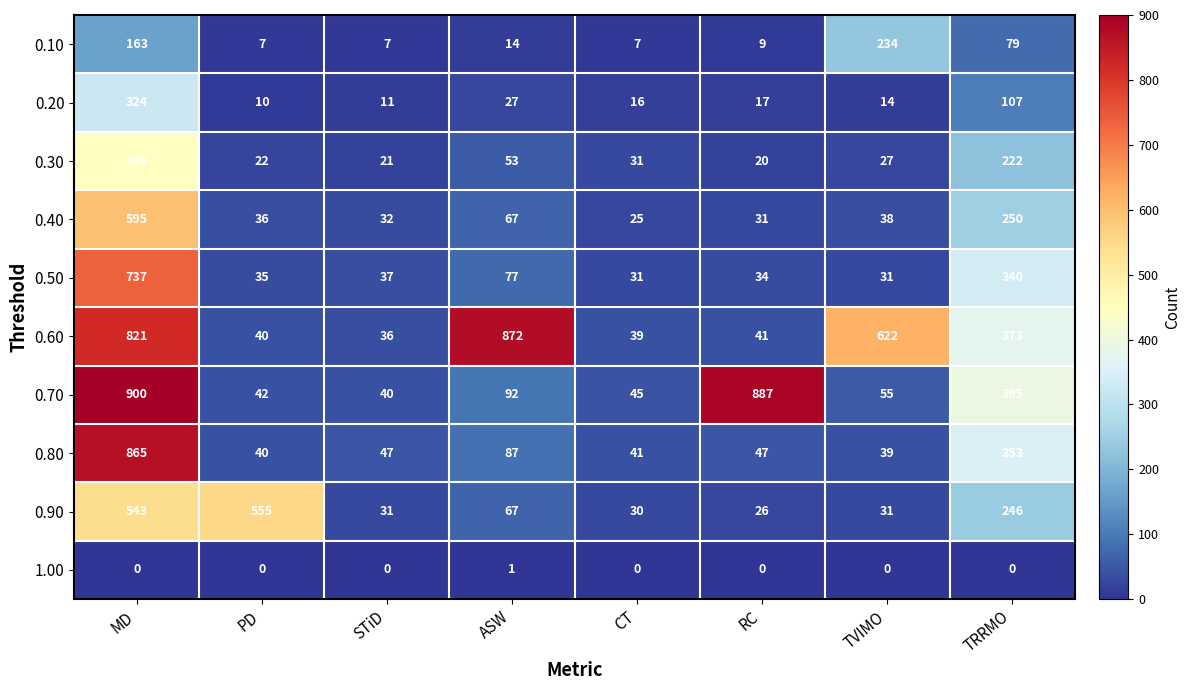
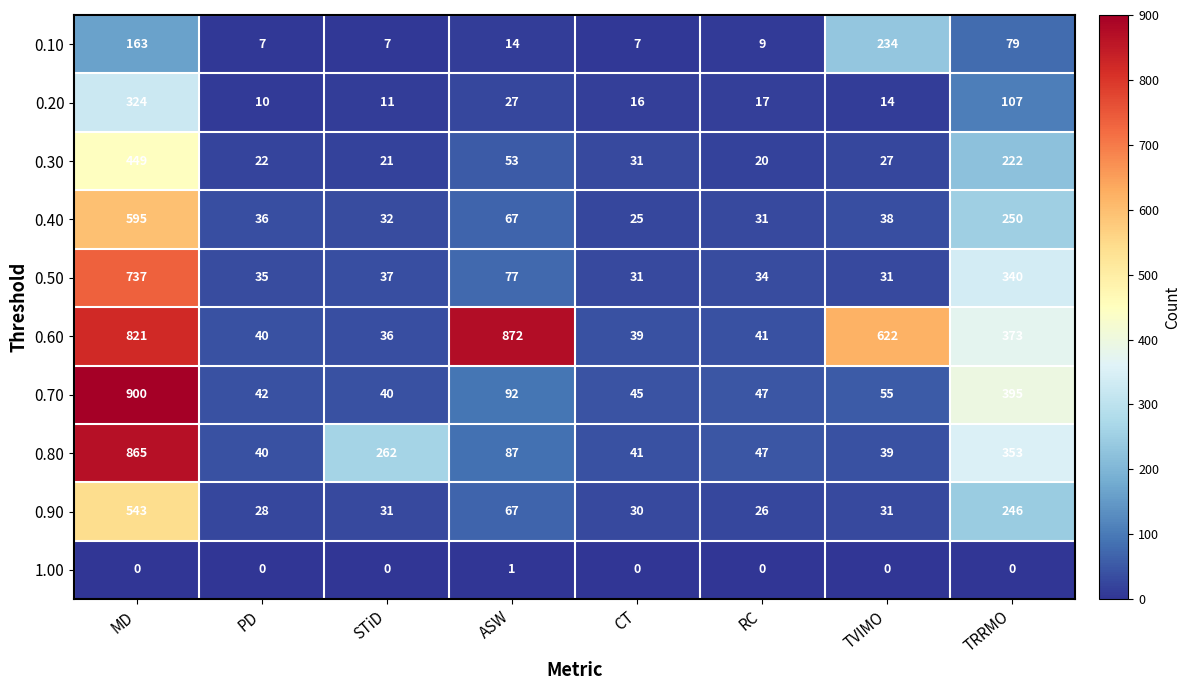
0.70, RC: 887 -> 47
0.80, STiD: 47 -> 262
0.90, PD: 555 -> 28
